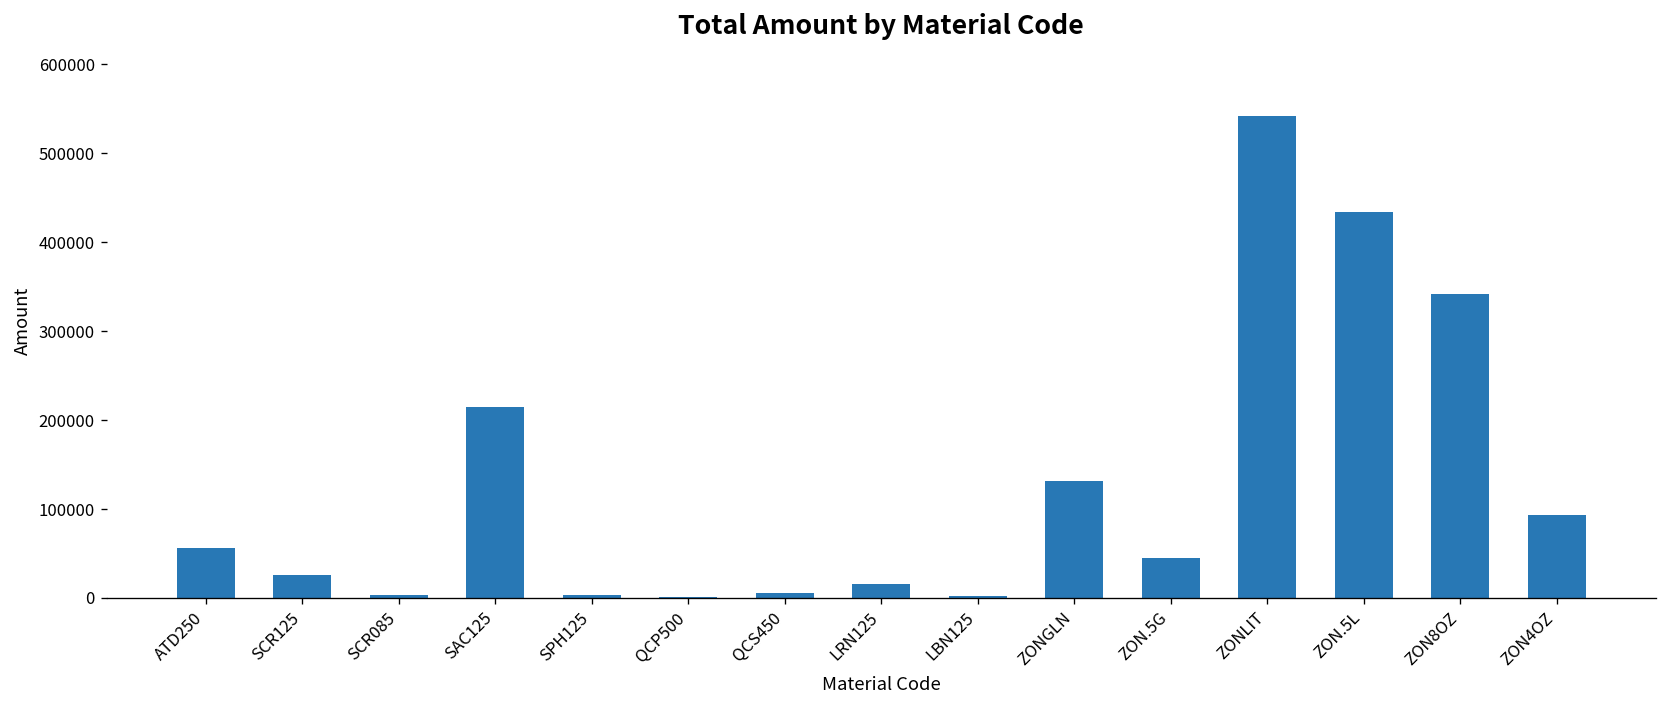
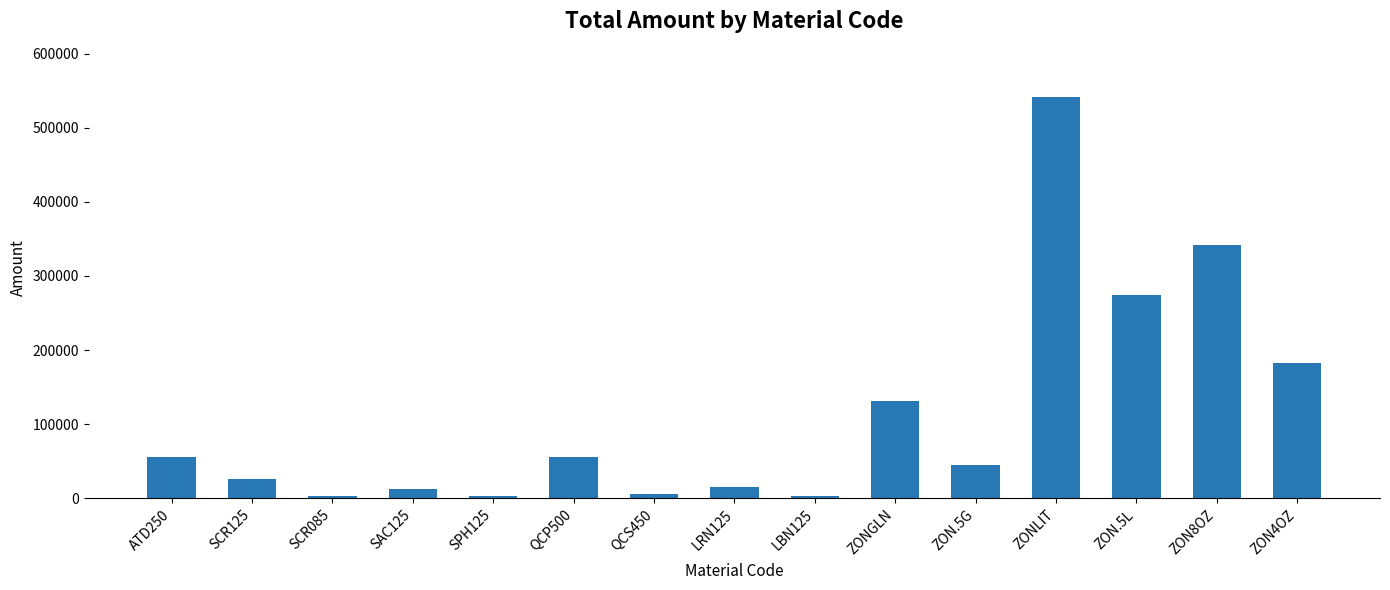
SAC125: 210000 -> 10000
QCP500: 0 -> 60000
ZON.5L: 430000 -> 270000
ZON4OZ: 90000 -> 180000
